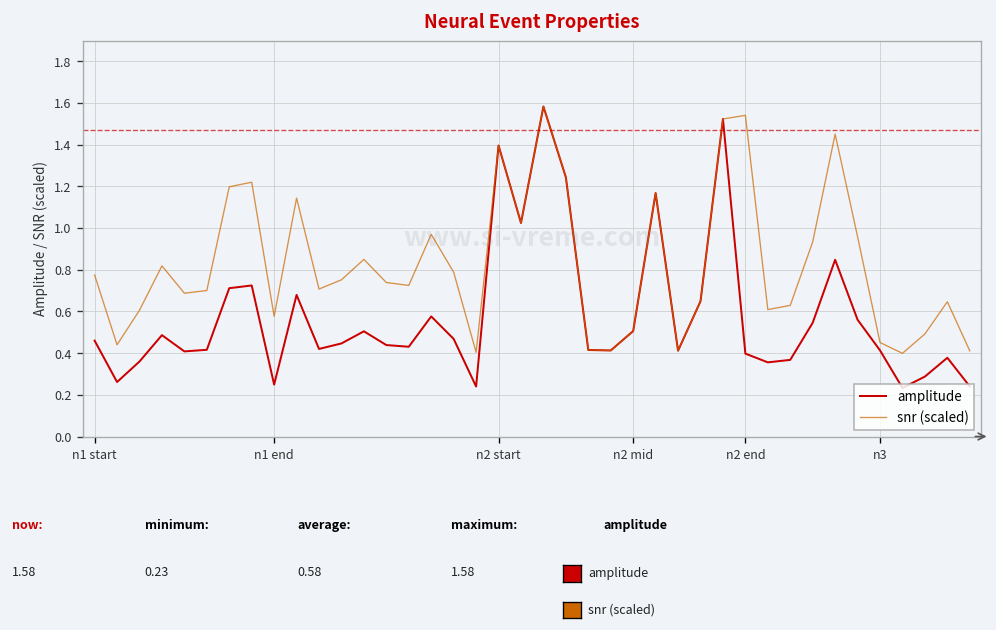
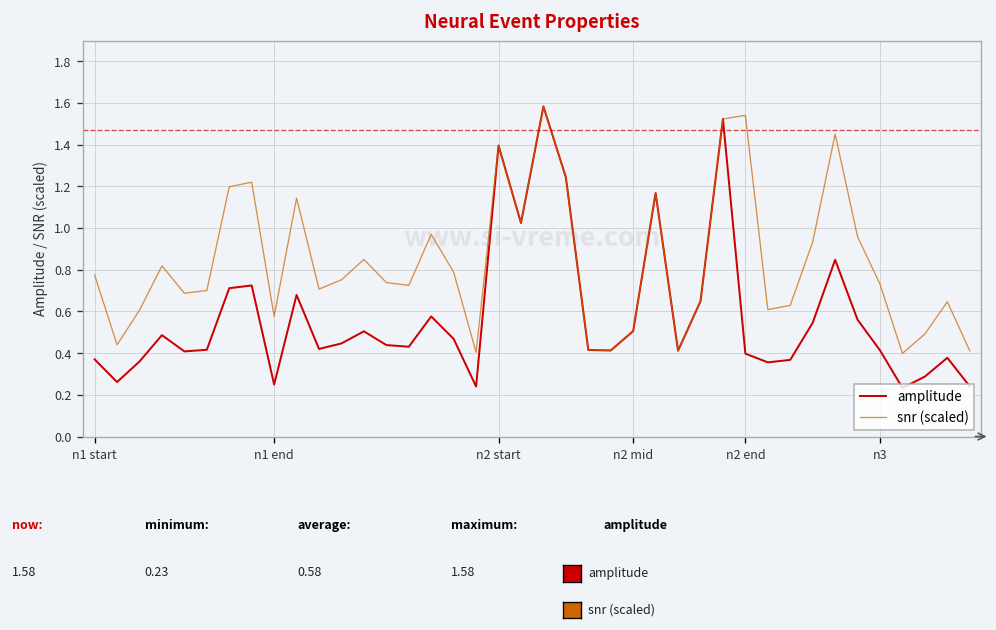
amplitude, n1 start: 0.46 -> 0.37
snr (scaled), n3: 0.45 -> 0.73
